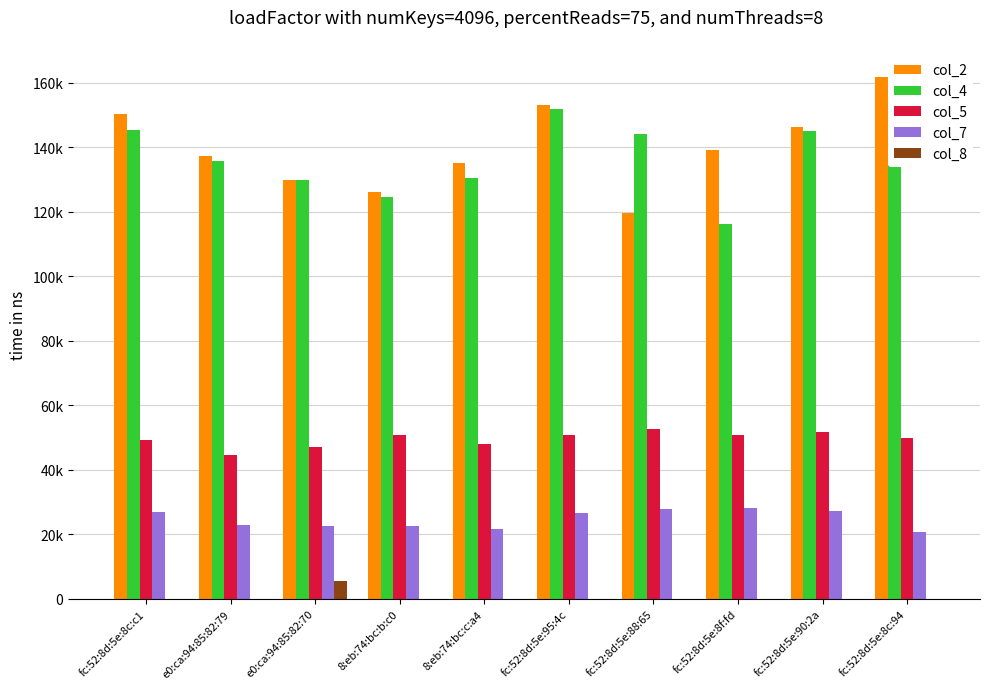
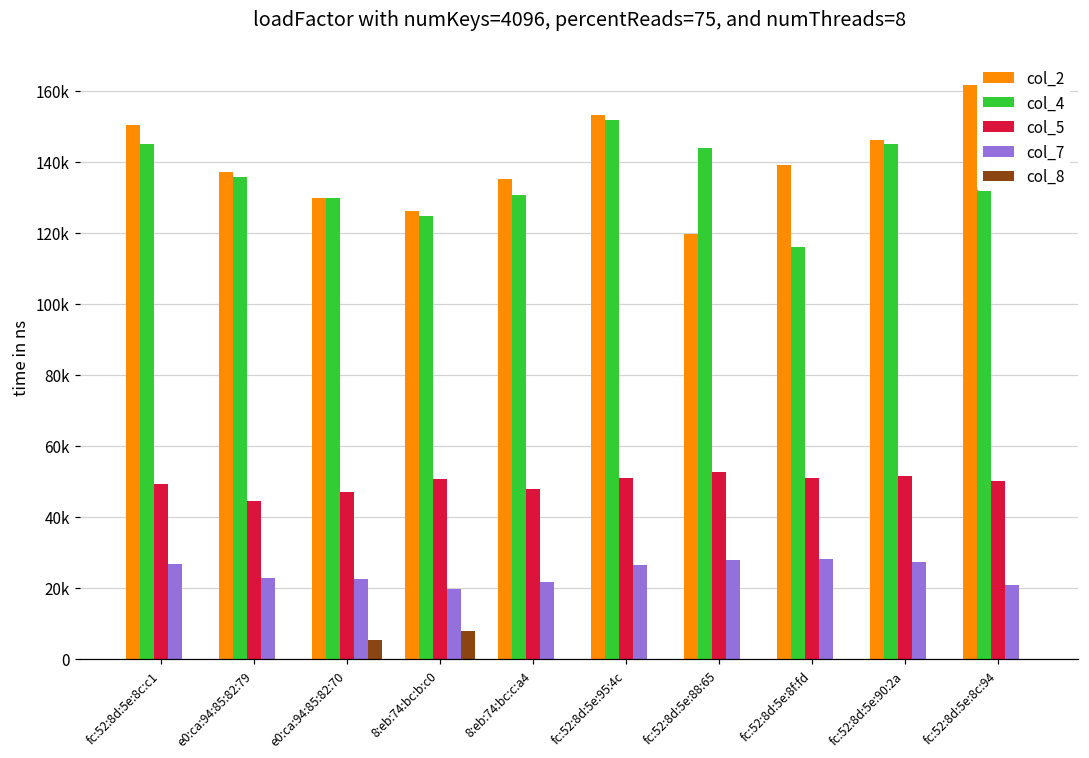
col_7, 8:eb:74:bc:b:c0: 23000 -> 20000
col_8, 8:eb:74:bc:b:c0: 0 -> 8000
